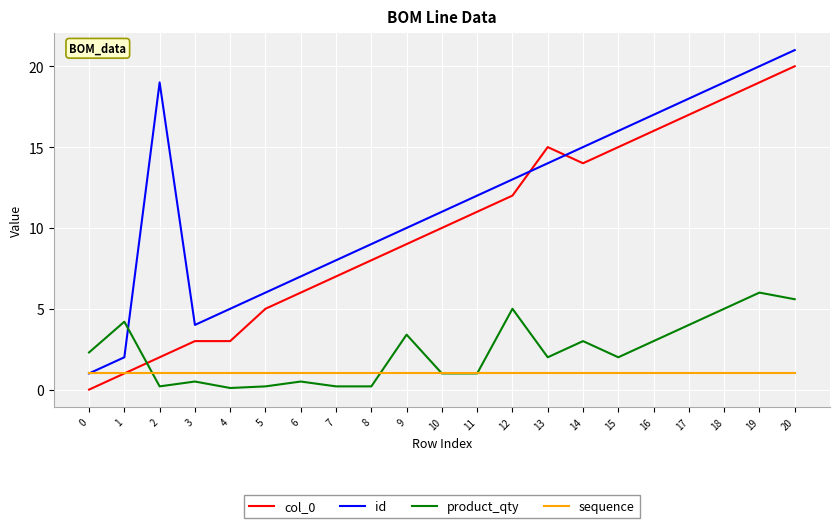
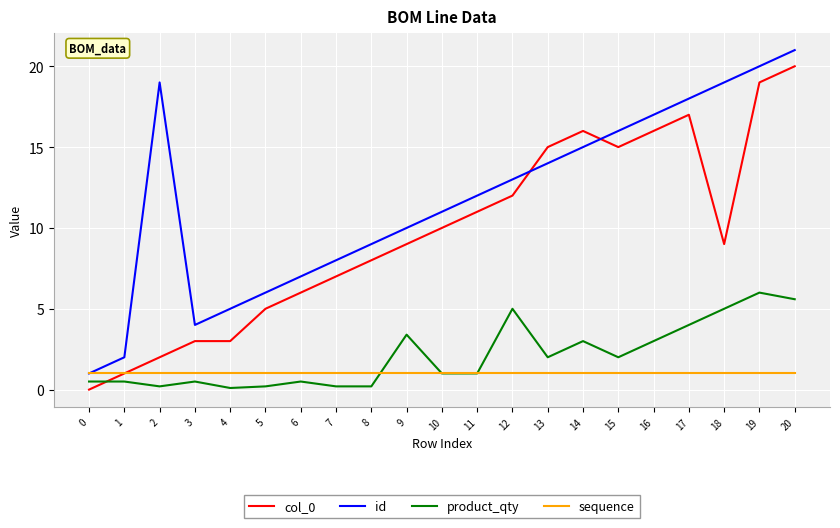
product_qty, 0: 2.3 -> 0.5
product_qty, 1: 4.2 -> 0.5
col_0, 14: 14 -> 16
col_0, 18: 18 -> 9
